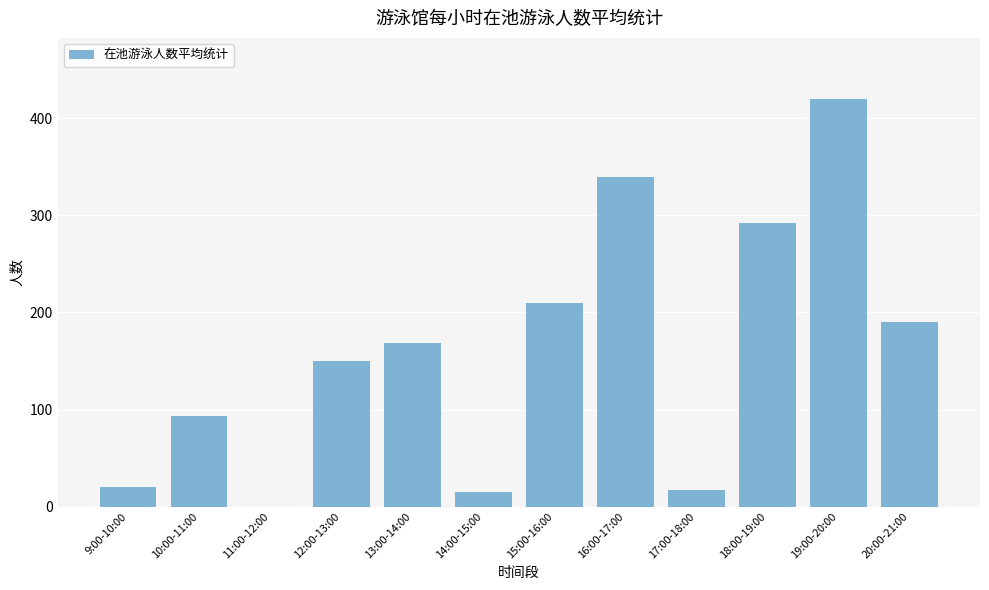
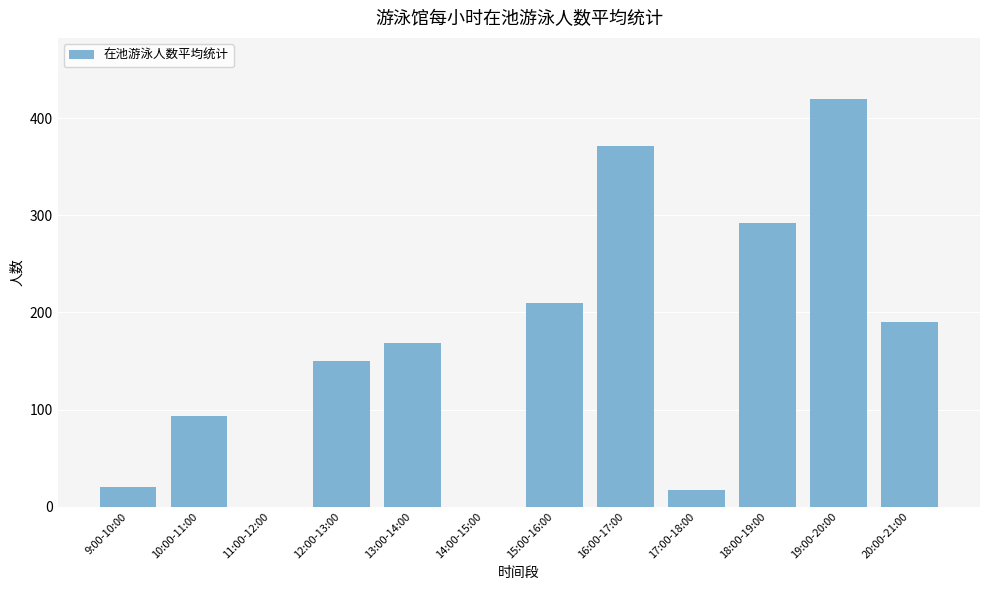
14:00-15:00: 20 -> 0
16:00-17:00: 340 -> 370
